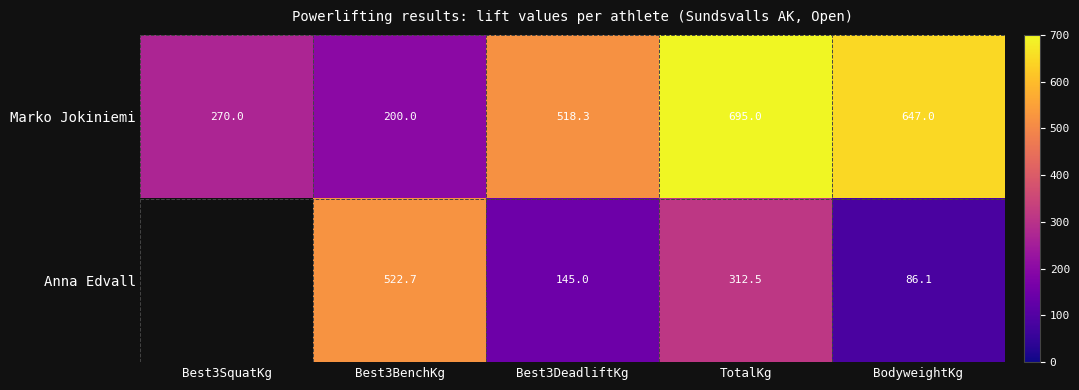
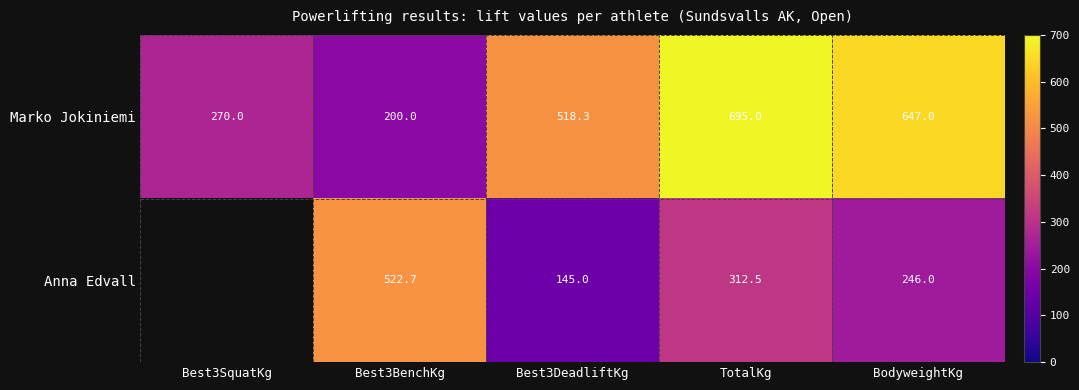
Anna Edvall, BodyweightKg: 86.1 -> 246.0
